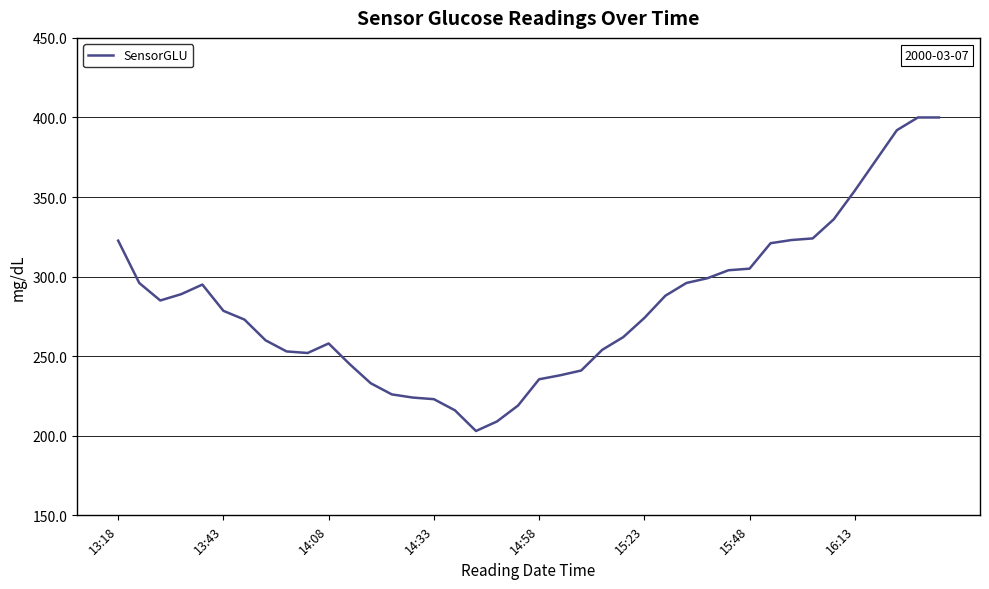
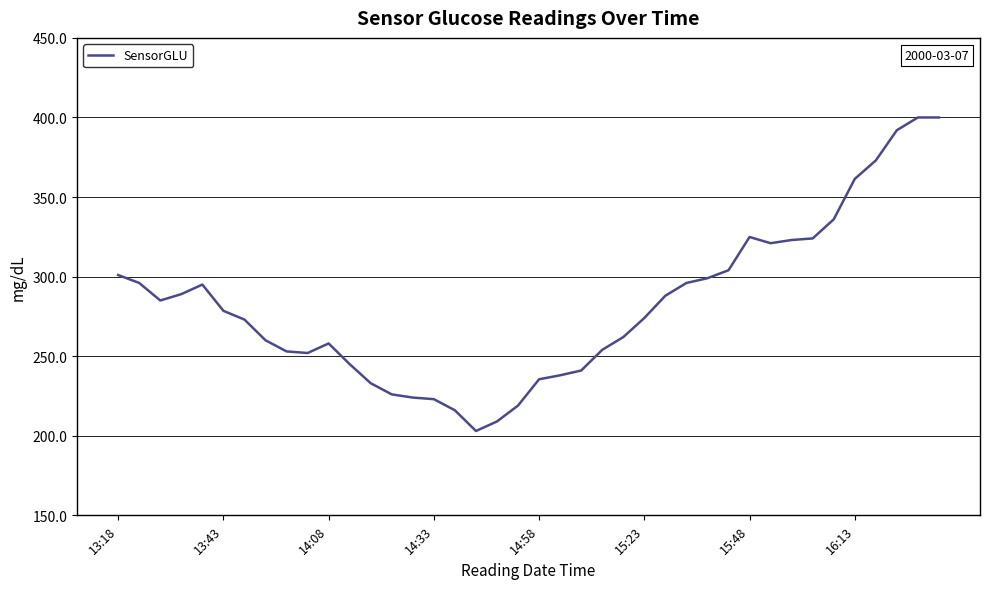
13:18: 323 -> 301
15:48: 305 -> 325
16:13: 354 -> 361
